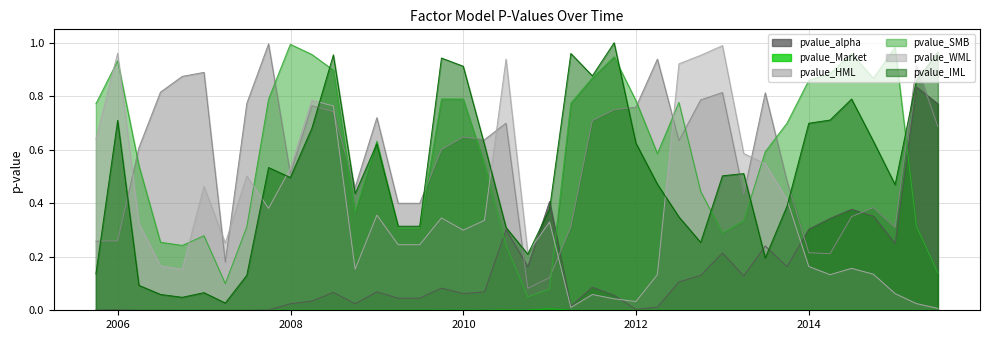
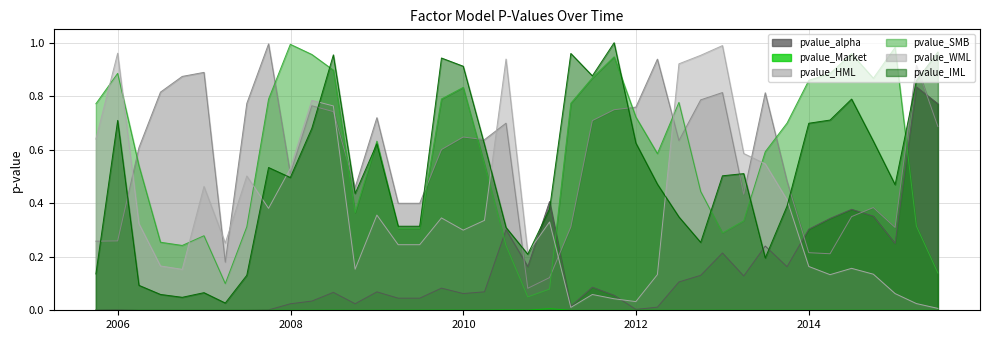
pvalue_SMB, 2006: 0.93 -> 0.89
pvalue_SMB, 2010: 0.79 -> 0.83
pvalue_SMB, 2012: 0.78 -> 0.72
